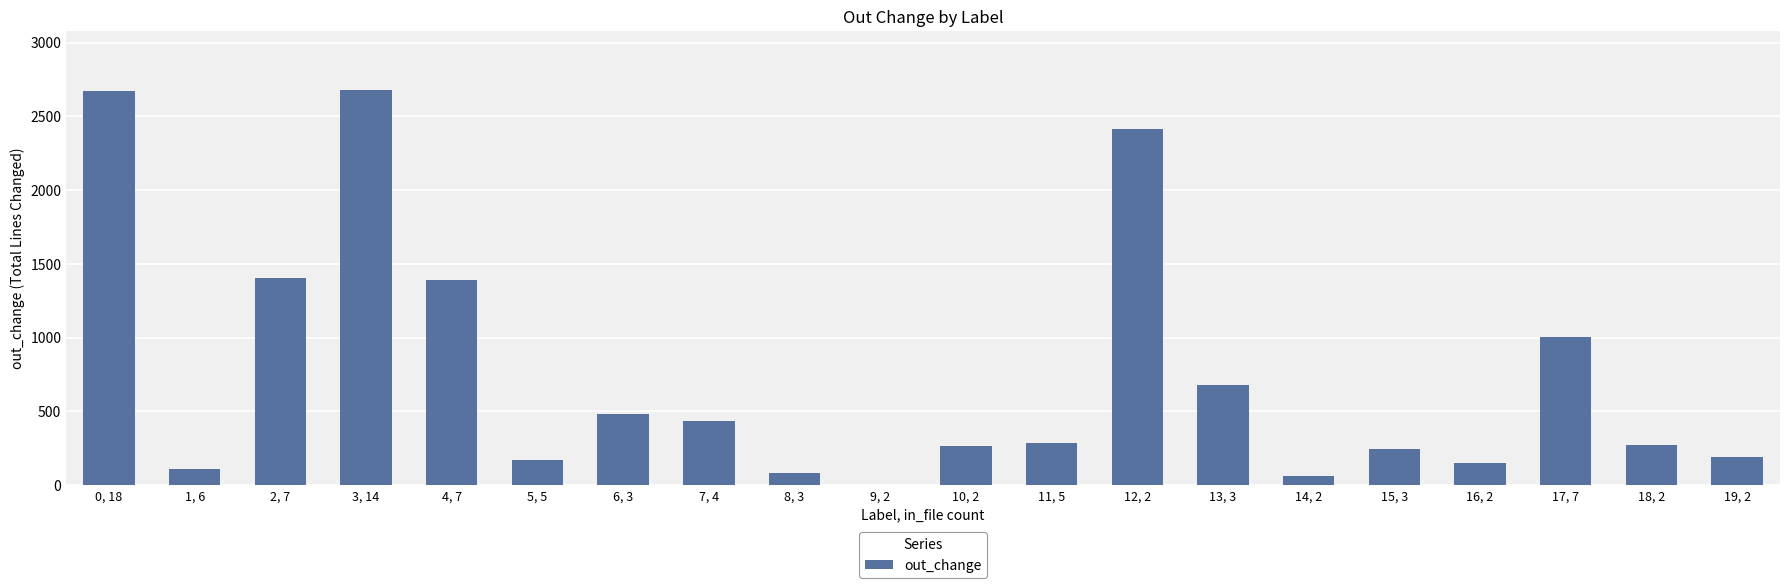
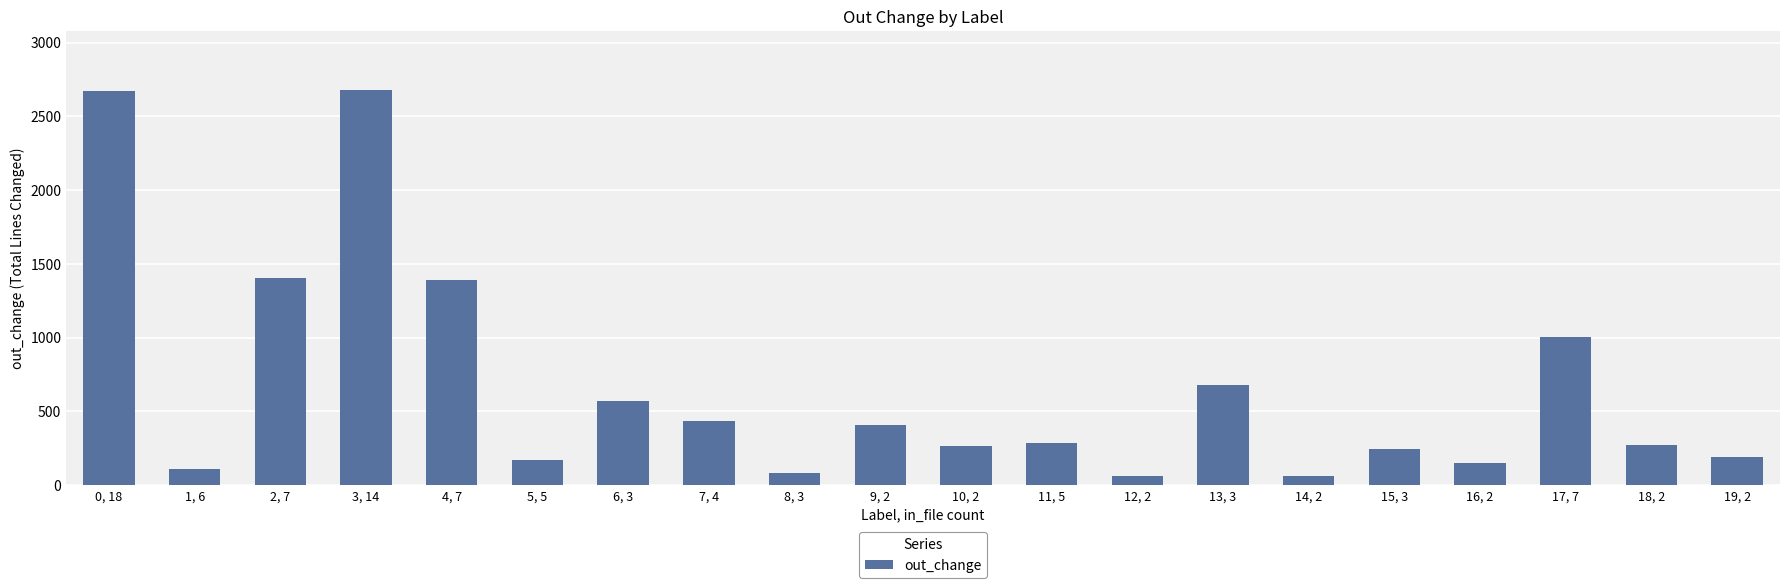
6, 3: 480 -> 570
9, 2: 0 -> 410
12, 2: 2410 -> 60
